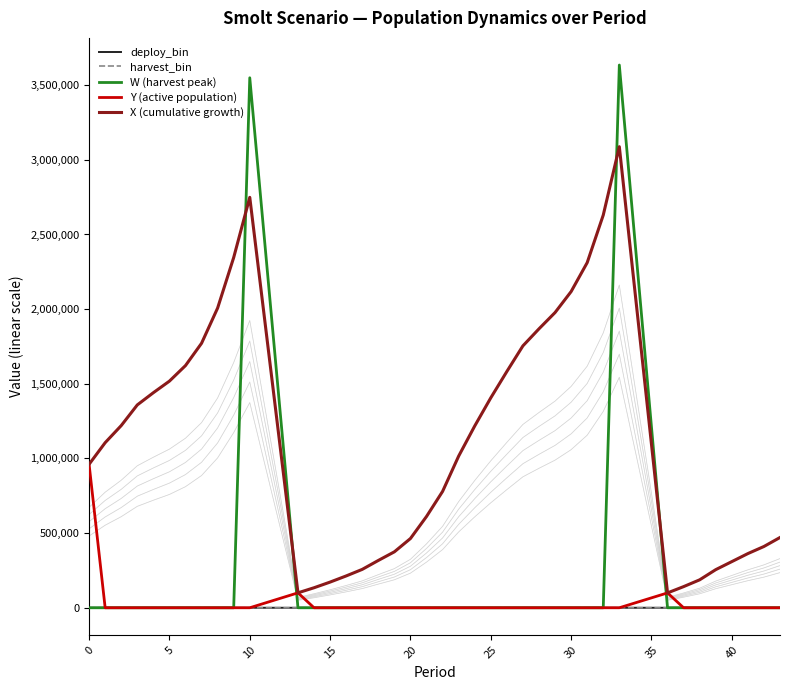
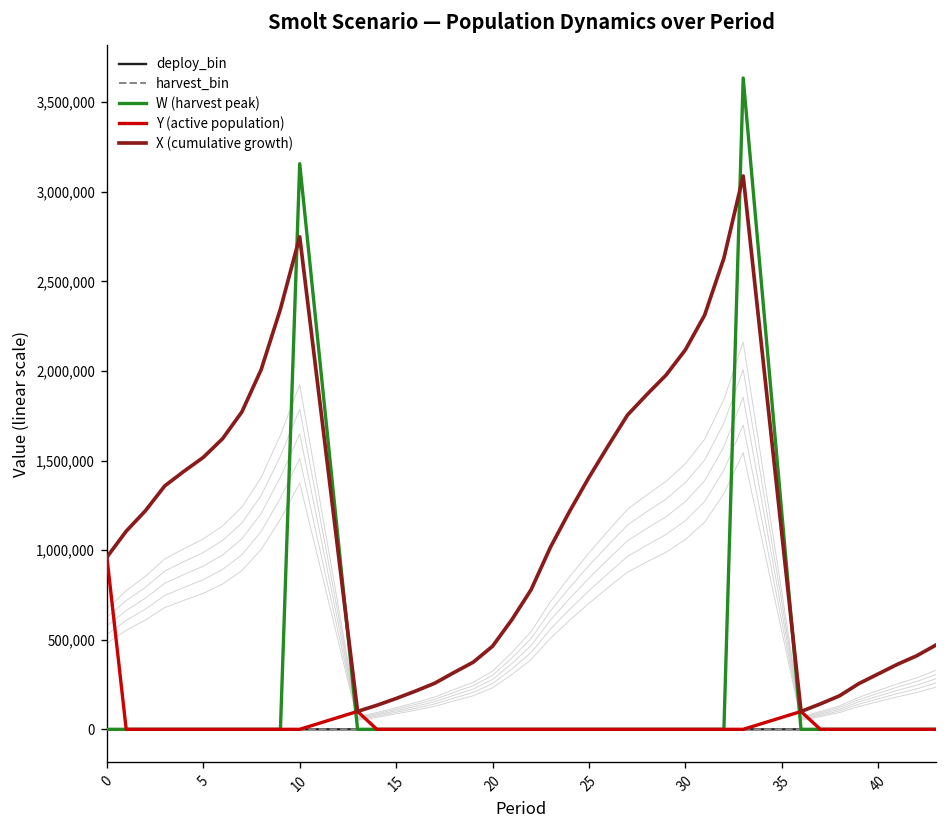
W (harvest peak), 10: 3,550,000 -> 3,160,000
